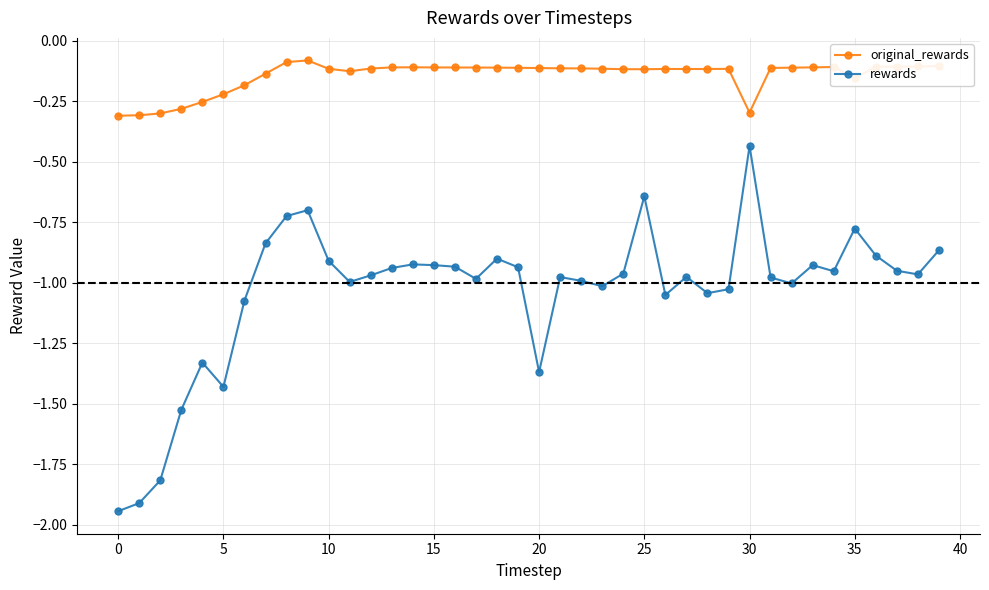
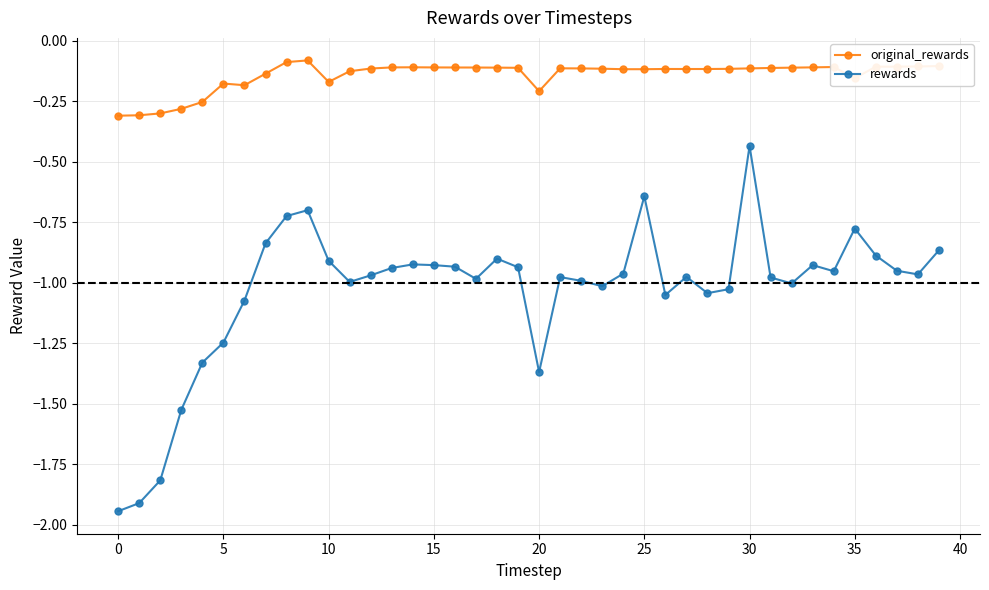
original_rewards, 5: -0.22 -> -0.18
rewards, 5: -1.43 -> -1.25
original_rewards, 10: -0.12 -> -0.17
original_rewards, 20: -0.11 -> -0.21
original_rewards, 30: -0.30 -> -0.11
